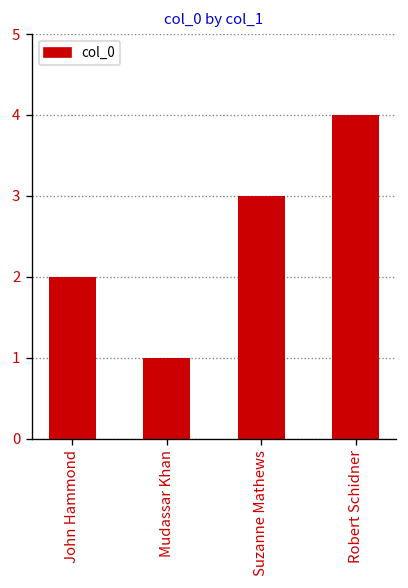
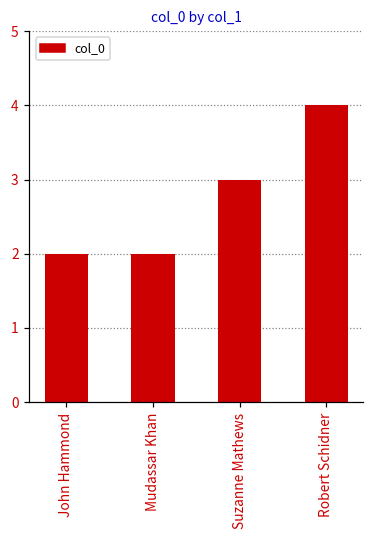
Mudassar Khan: 1 -> 2
